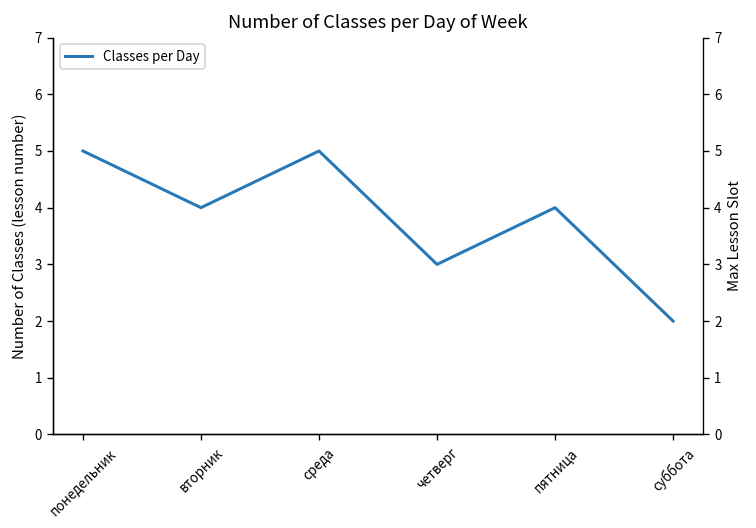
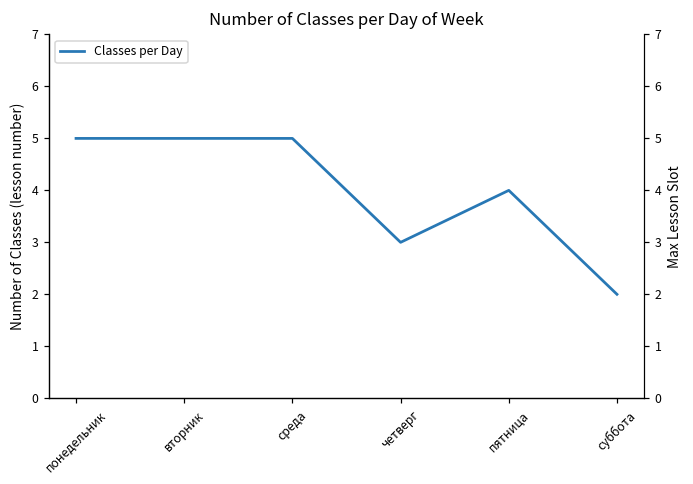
вторник: 4 -> 5
